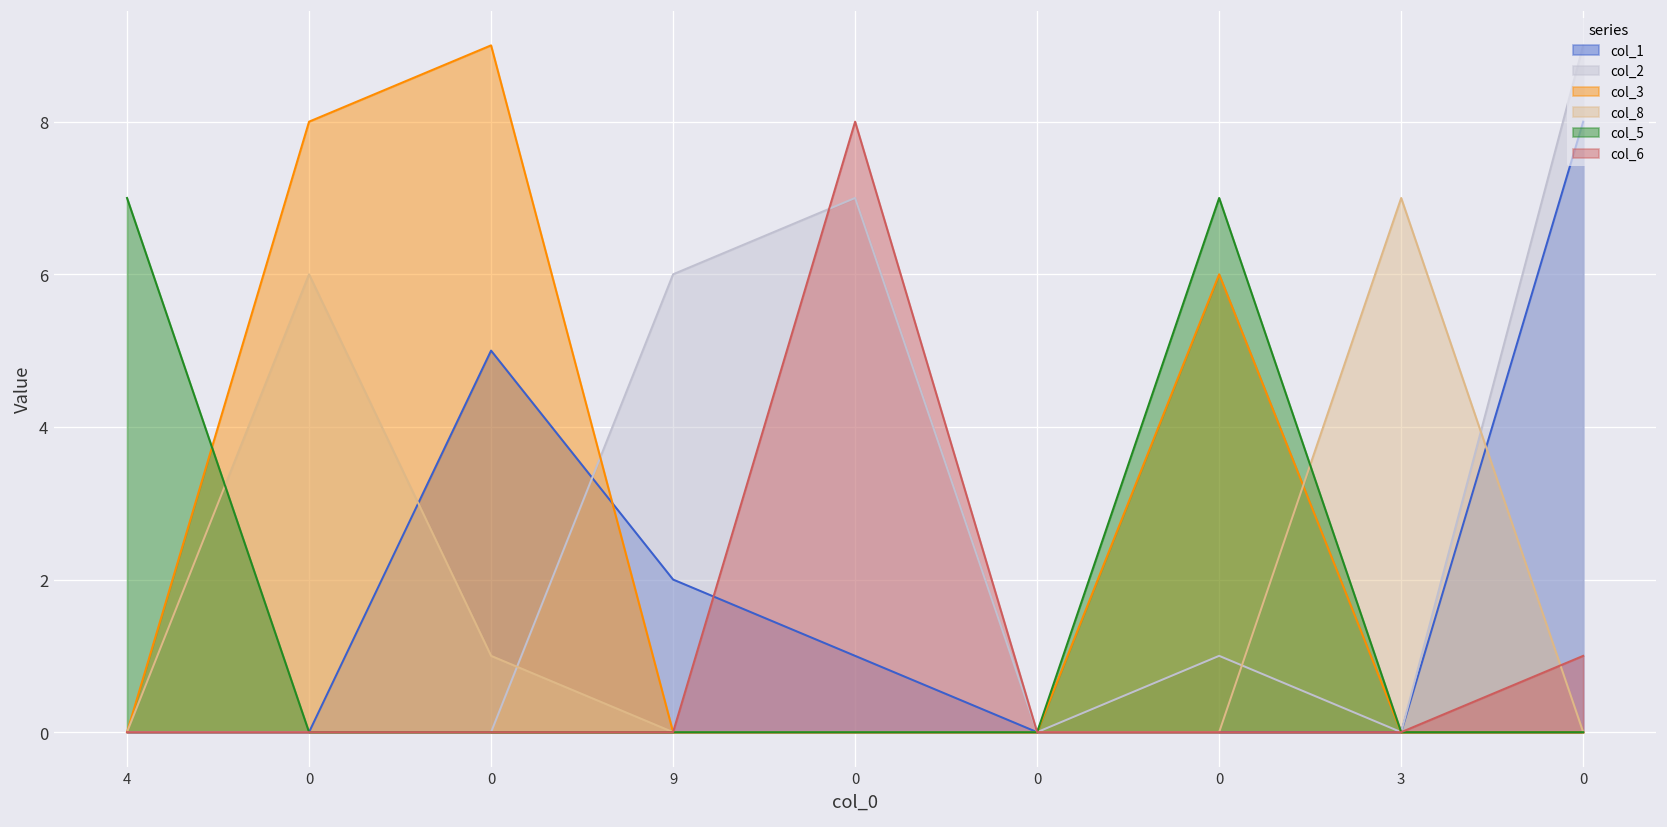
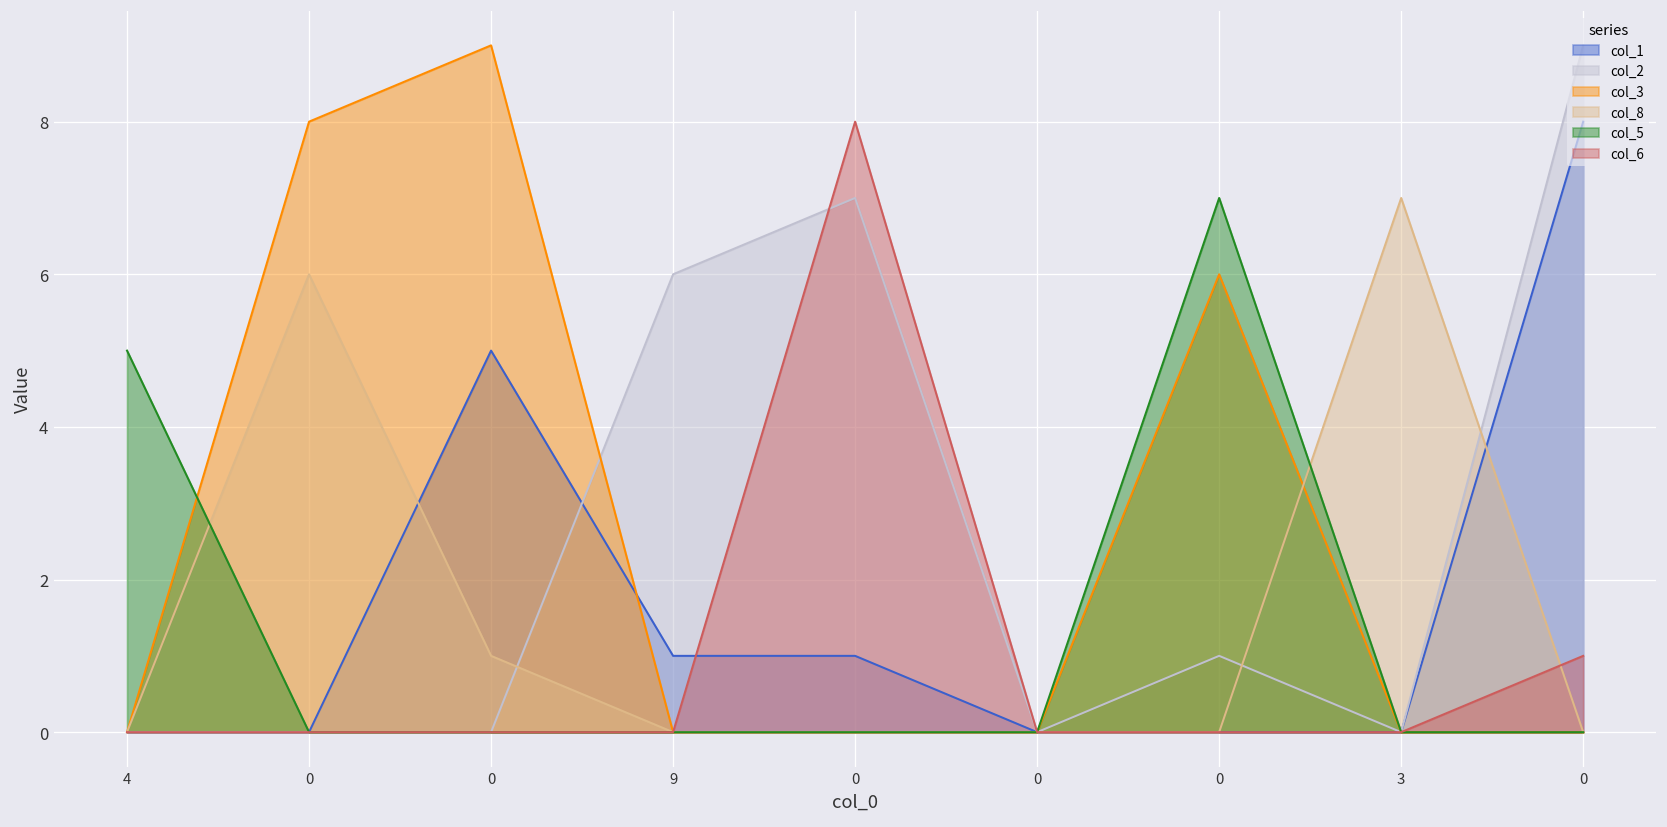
col_5, 4: 7 -> 5
col_1, 9: 2 -> 1
